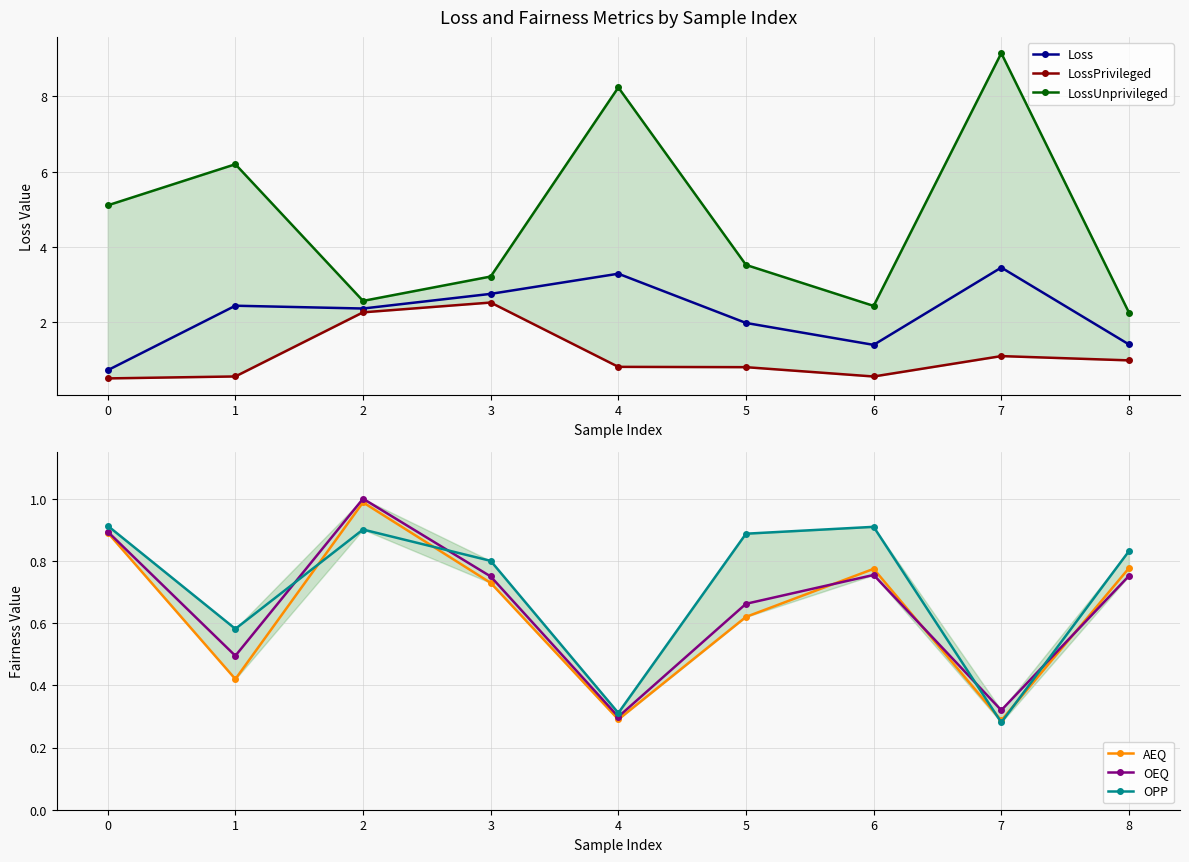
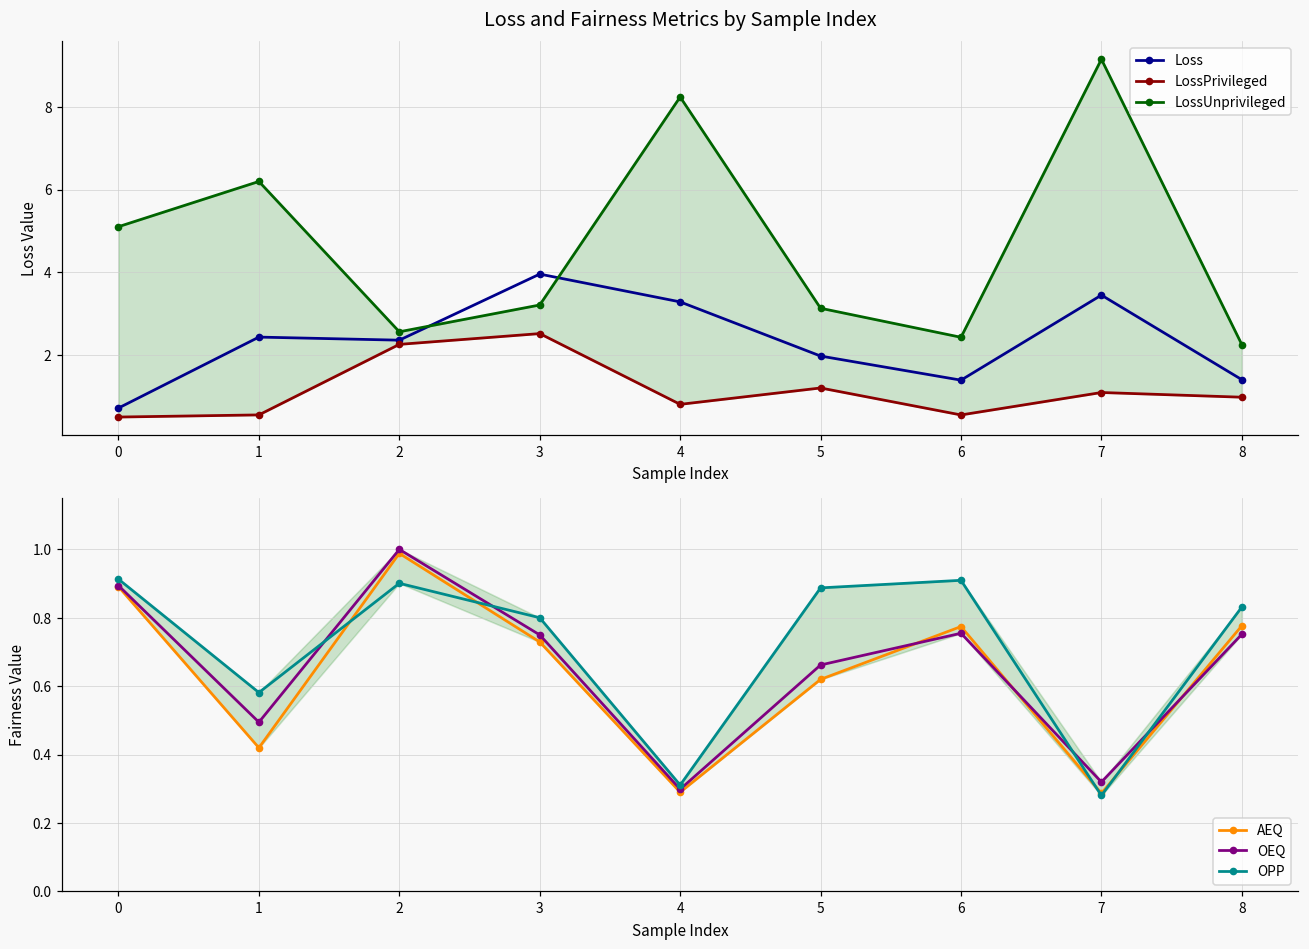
Loss and Fairness Metrics by Sample Index, Loss, 3: 2.8 -> 4.0
Loss and Fairness Metrics by Sample Index, LossPrivileged, 5: 0.8 -> 1.2
Loss and Fairness Metrics by Sample Index, LossUnprivileged, 5: 3.5 -> 3.1
